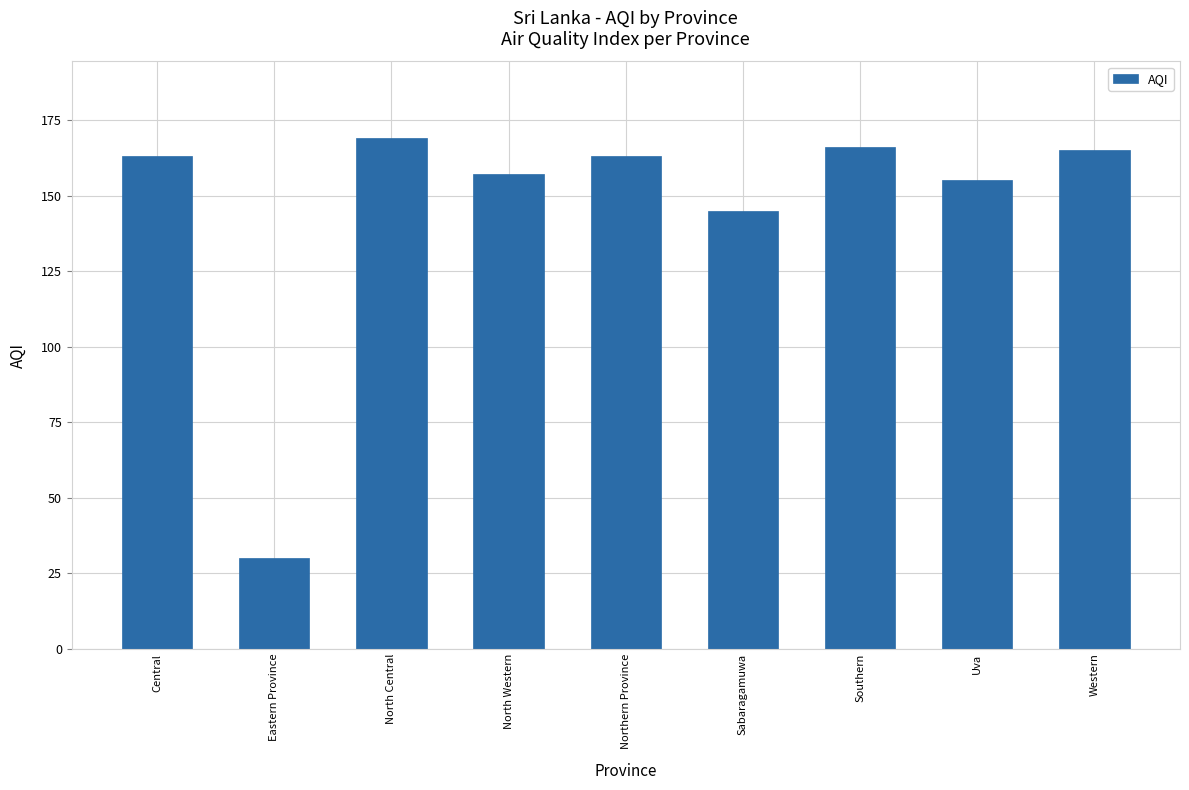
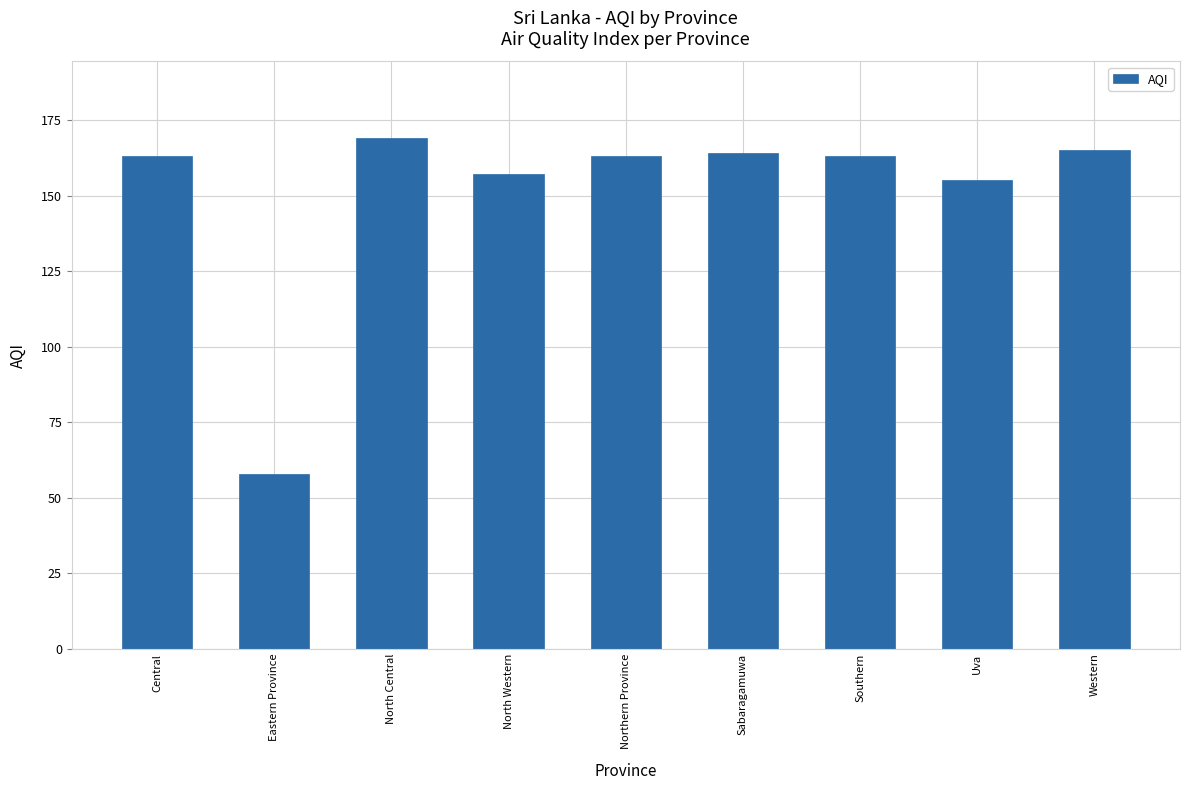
Eastern Province: 30 -> 58
Sabaragamuwa: 145 -> 164
Southern: 166 -> 163
